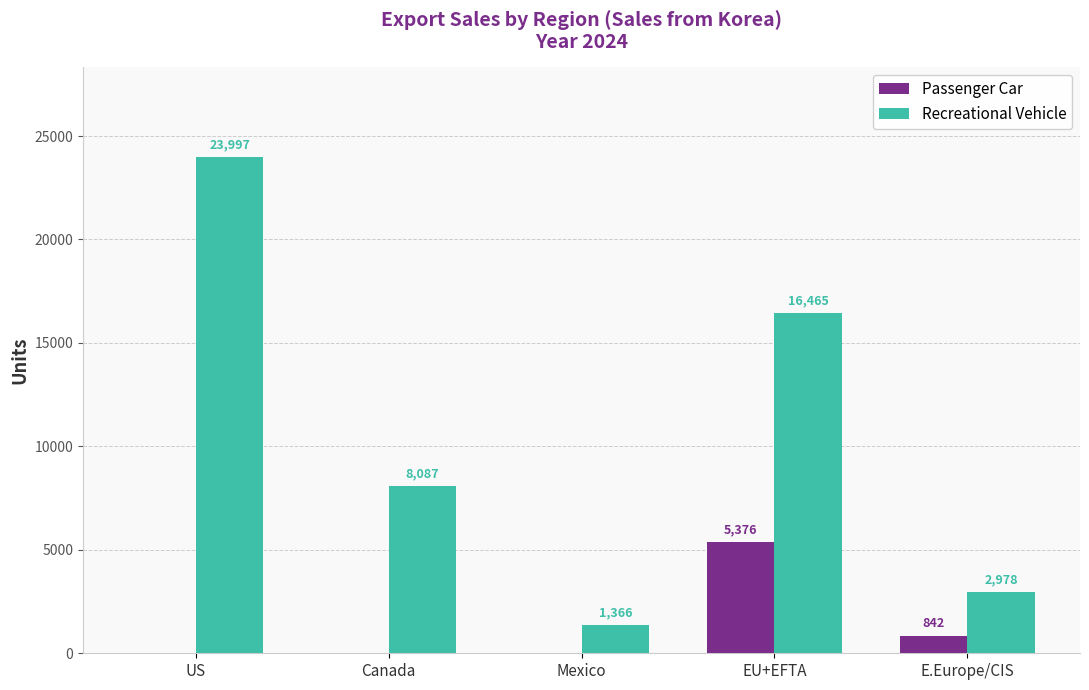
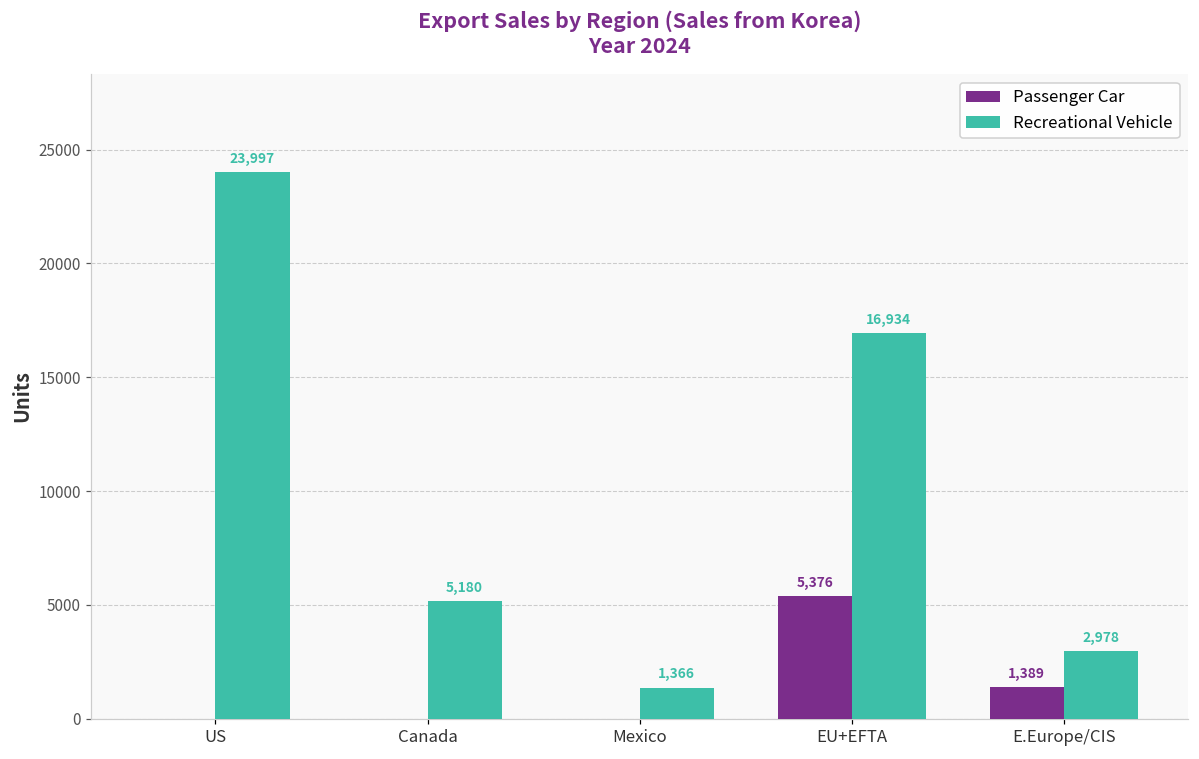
Recreational Vehicle, Canada: 8,087 -> 5,180
Recreational Vehicle, EU+EFTA: 16,465 -> 16,934
Passenger Car, E.Europe/CIS: 842 -> 1,389
